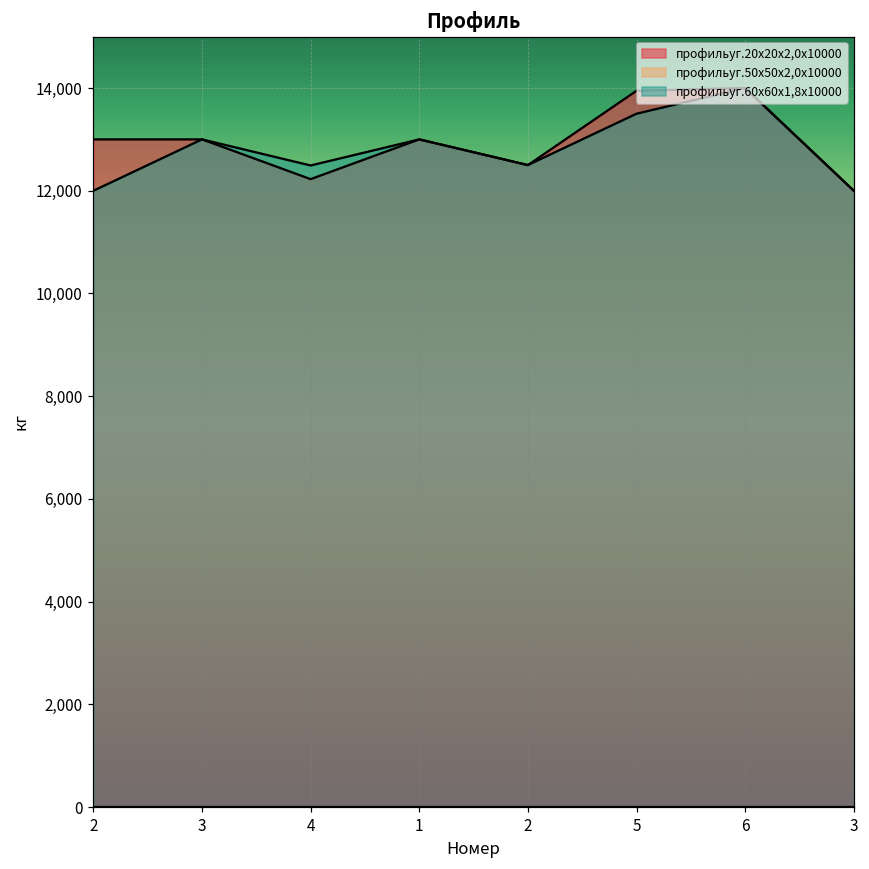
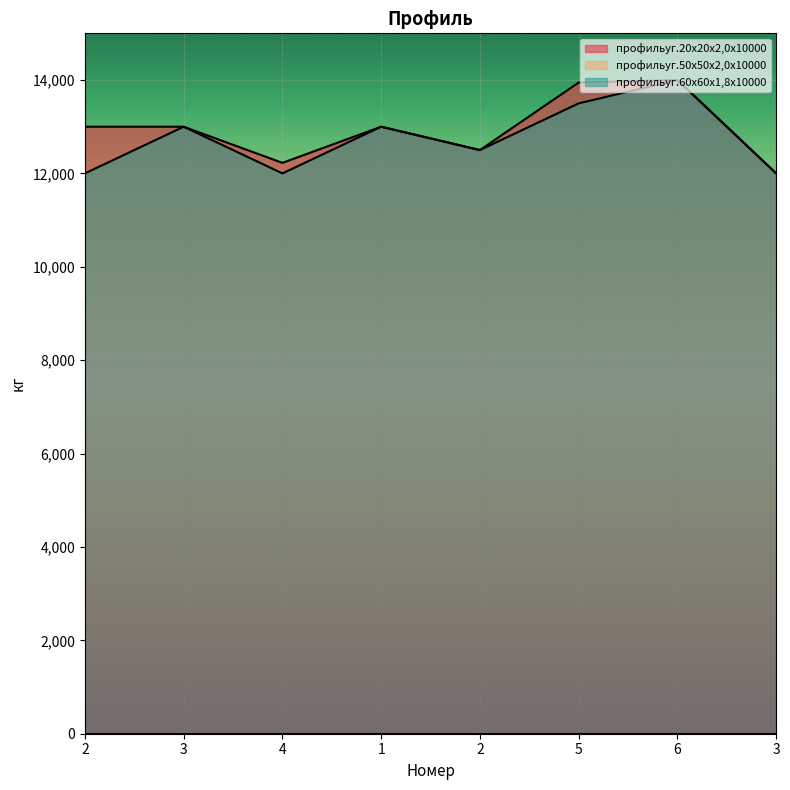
профильуг.60х60х1,8х10000, 4: 12,500 -> 12,000
